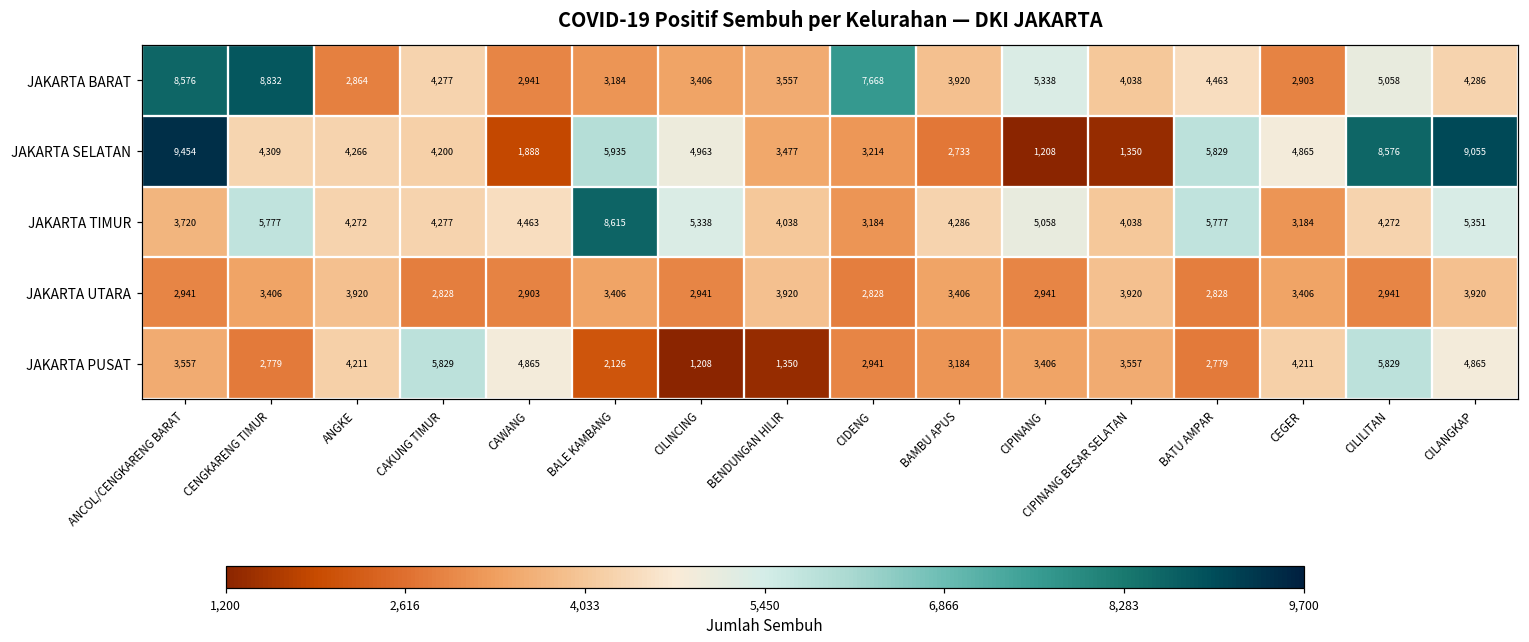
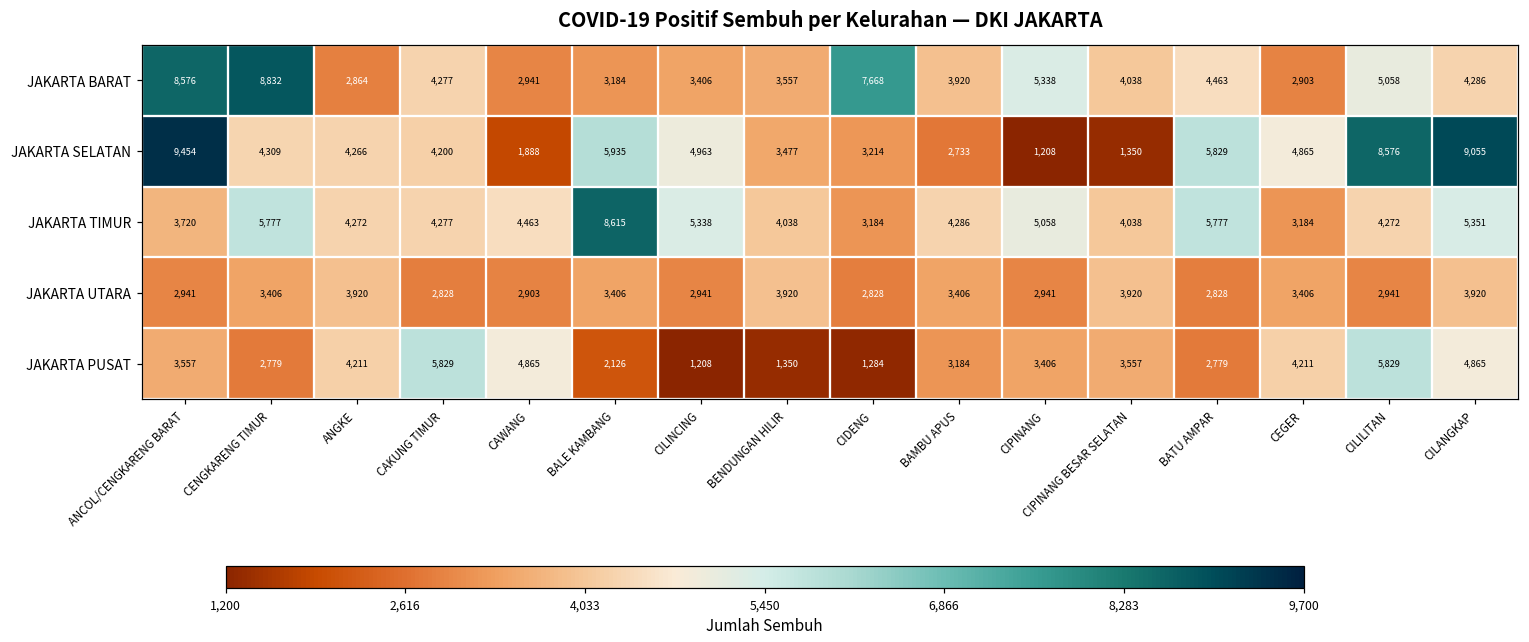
JAKARTA PUSAT, CIDENG: 2,941 -> 1,284
